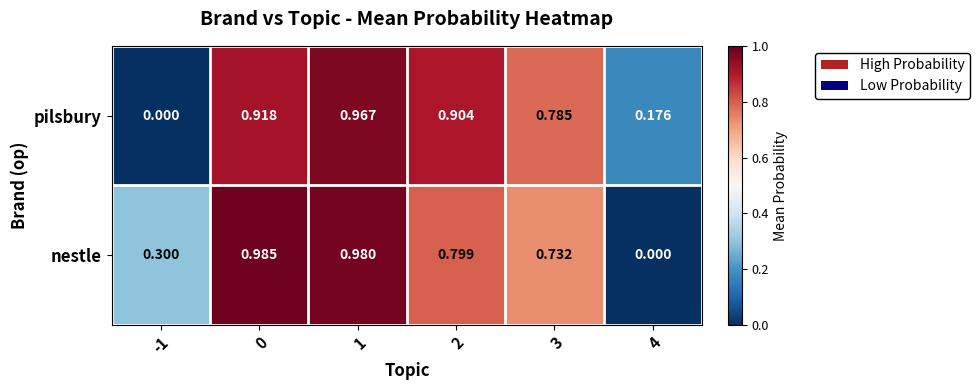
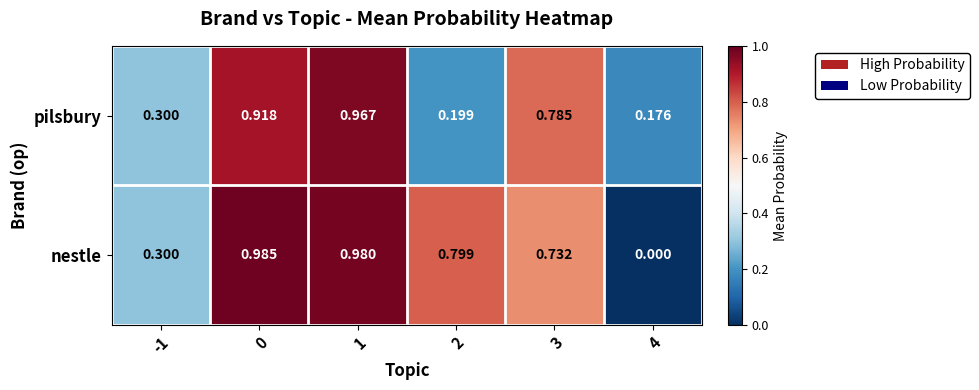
pilsbury, -1: 0.000 -> 0.300
pilsbury, 2: 0.904 -> 0.199
